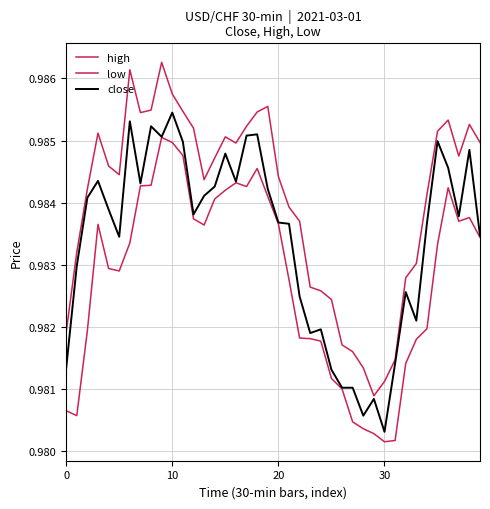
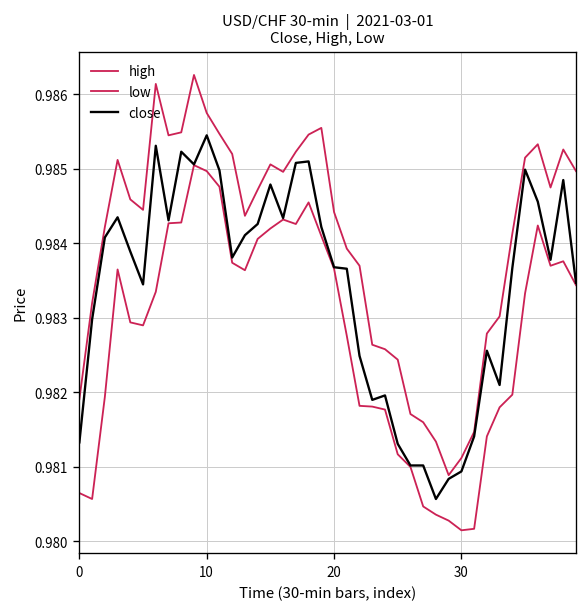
close, 30: 0.9803 -> 0.9809
